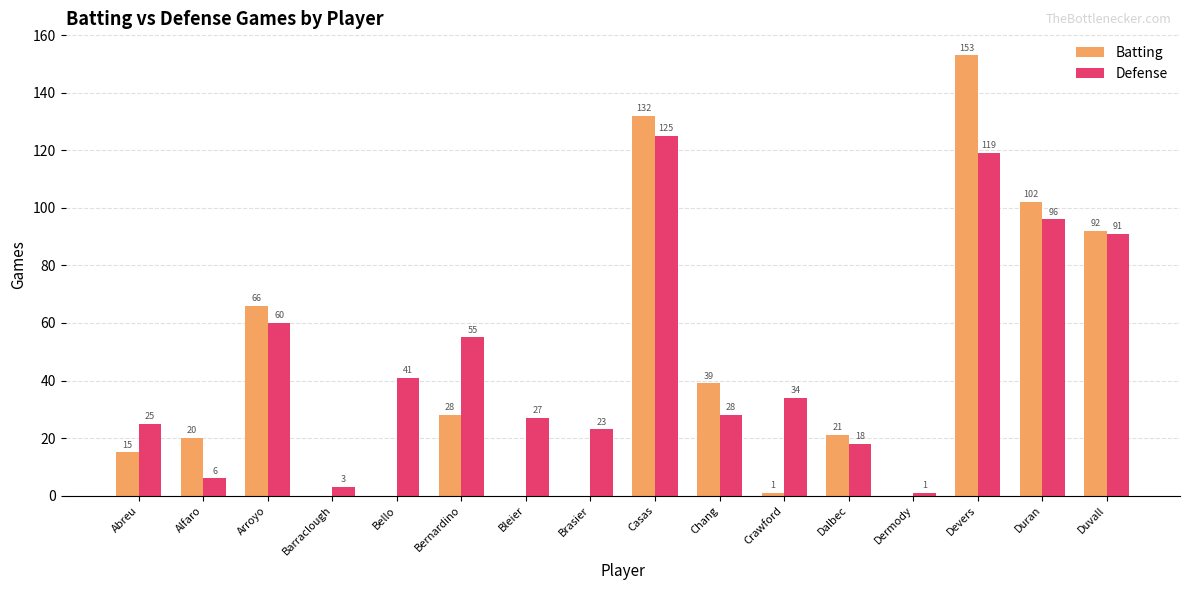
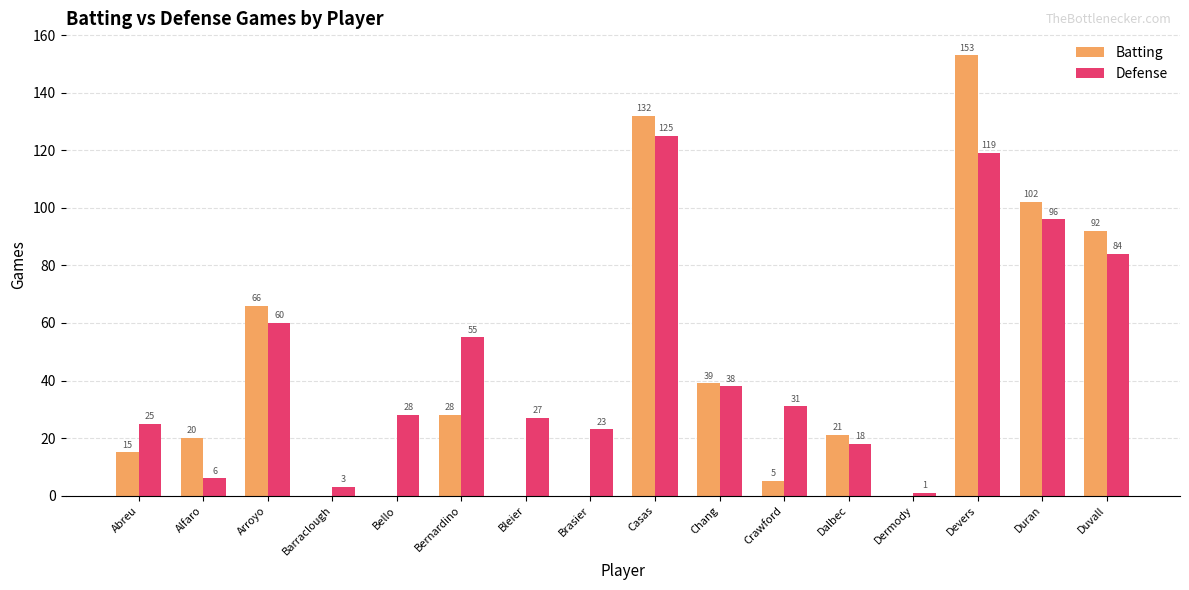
Defense, Bello: 41 -> 28
Defense, Chang: 28 -> 38
Batting, Crawford: 1 -> 5
Defense, Crawford: 34 -> 31
Defense, Duvall: 91 -> 84
